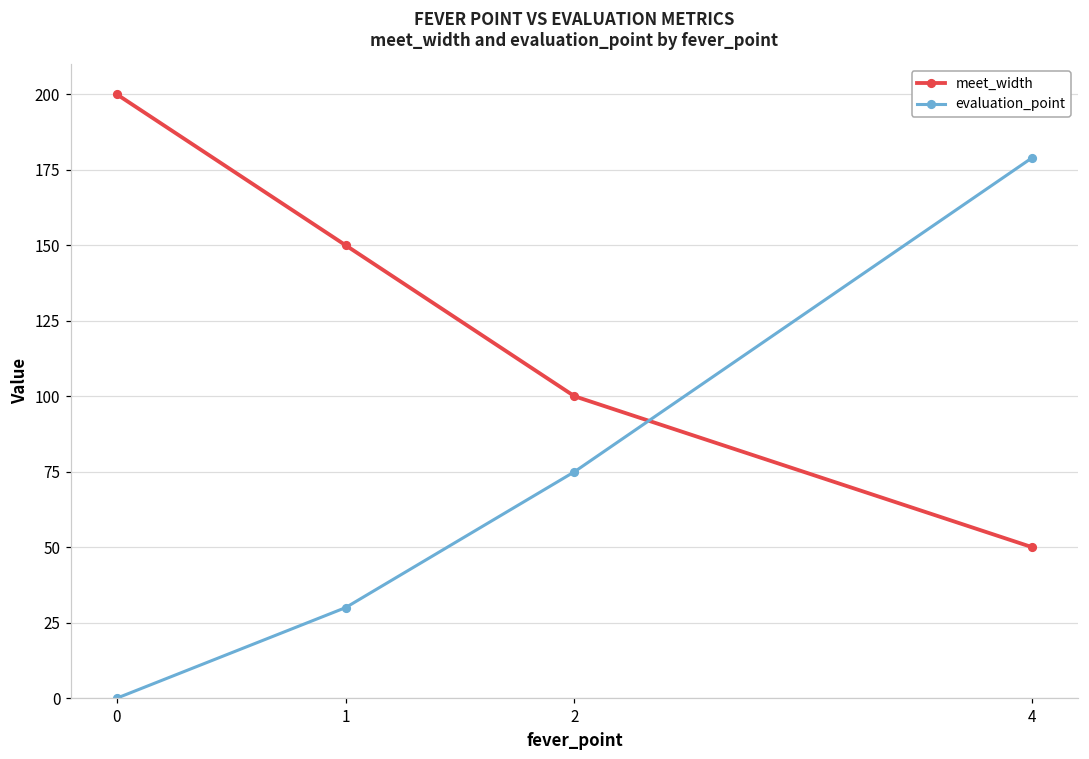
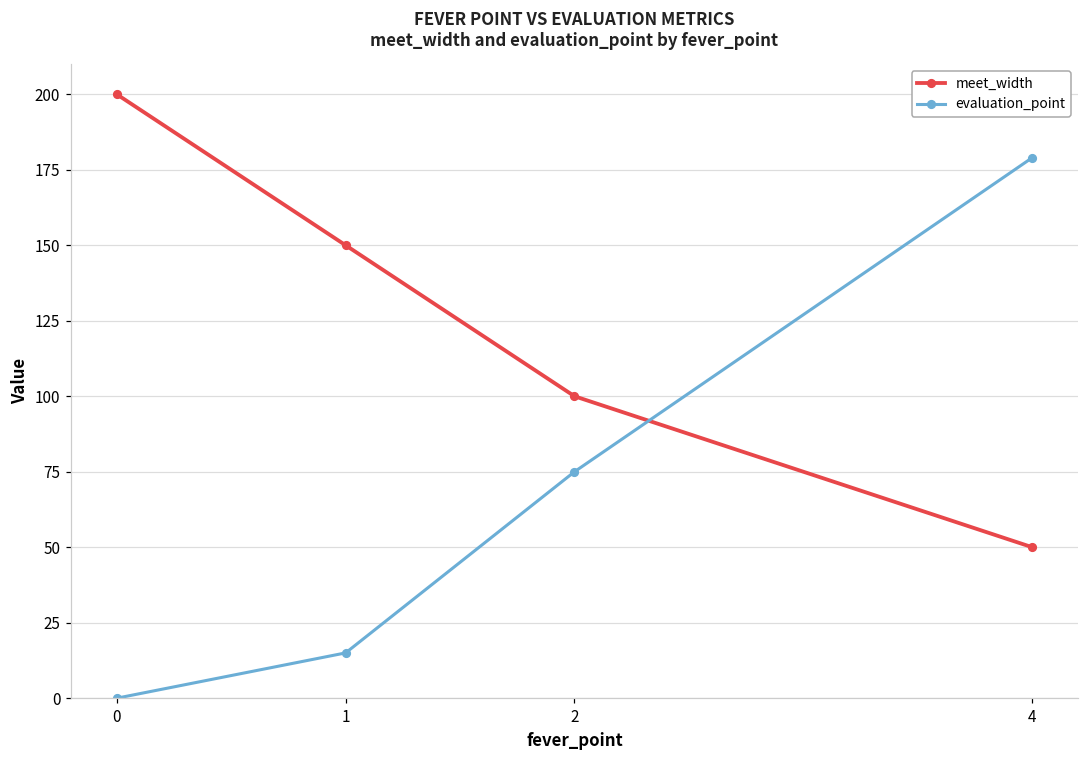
evaluation_point, 1: 30 -> 15
